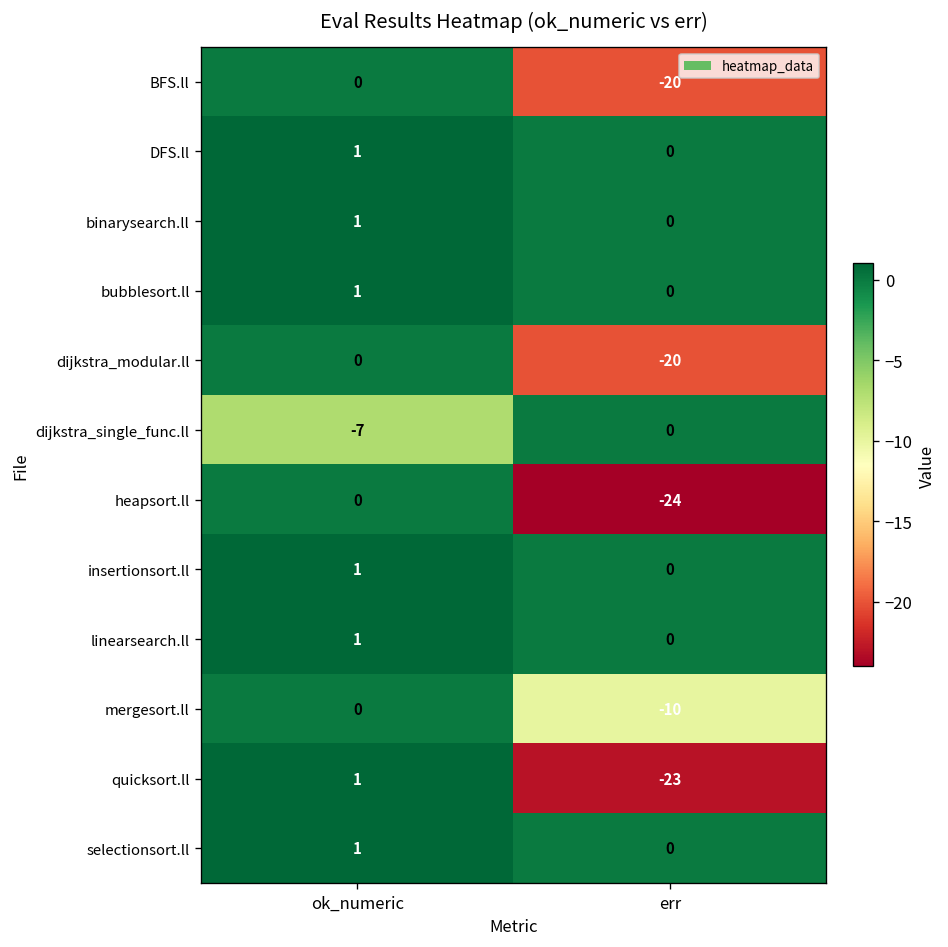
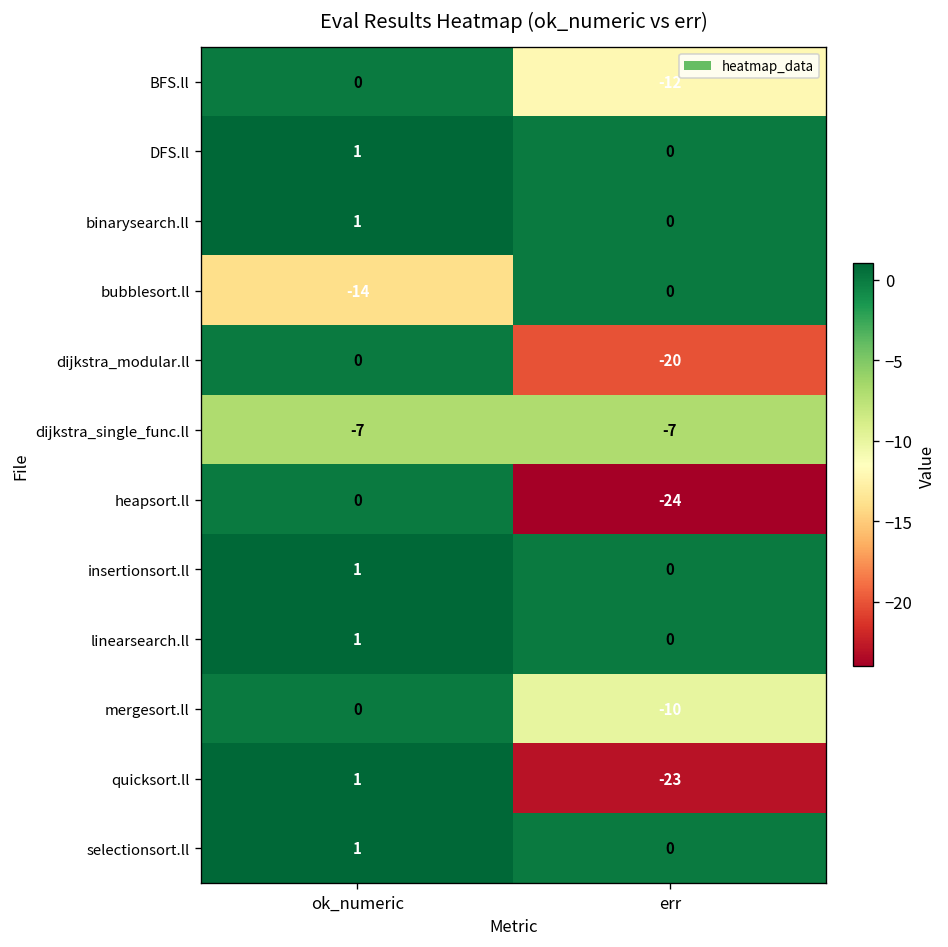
BFS.ll, err: -20 -> -12
bubblesort.ll, ok_numeric: 1 -> -14
dijkstra_single_func.ll, err: 0 -> -7
